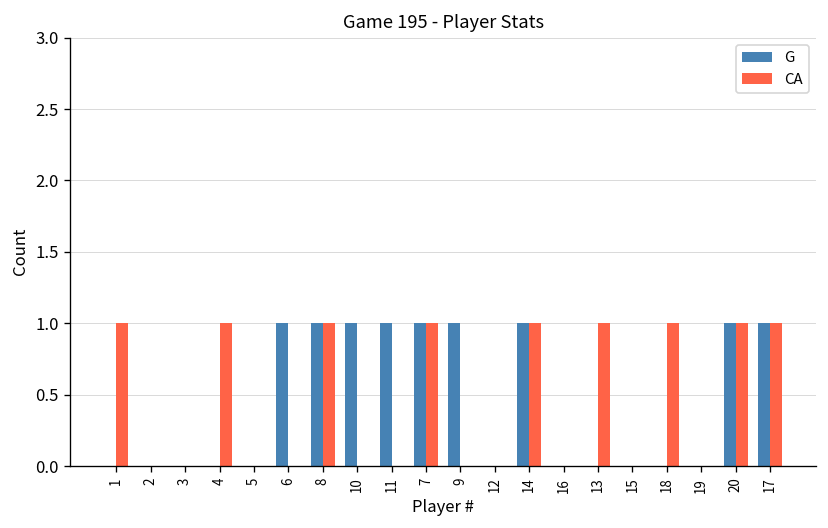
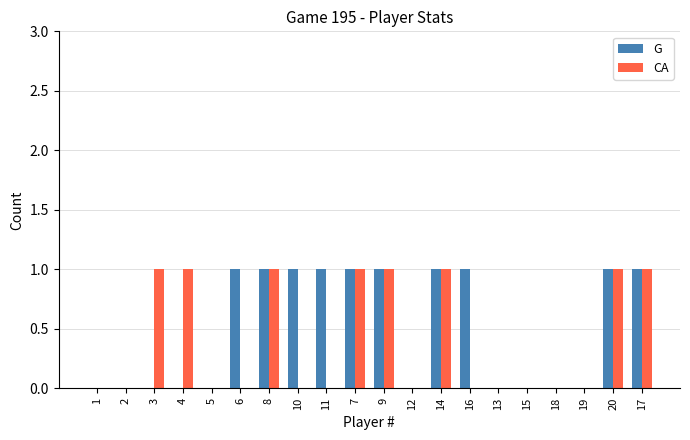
CA, 1: 1 -> 0
CA, 3: 0 -> 1
CA, 9: 0 -> 1
G, 16: 0 -> 1
CA, 13: 1 -> 0
CA, 18: 1 -> 0
